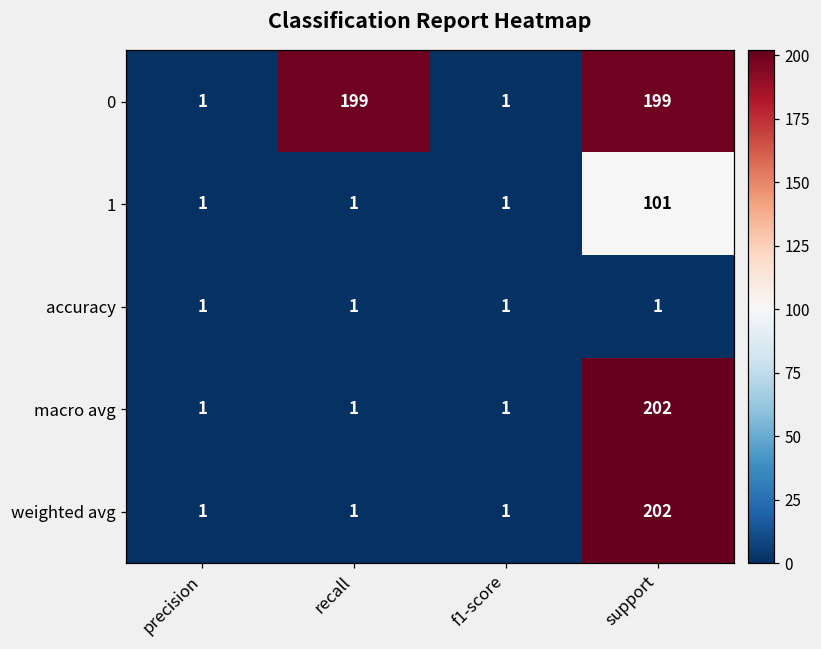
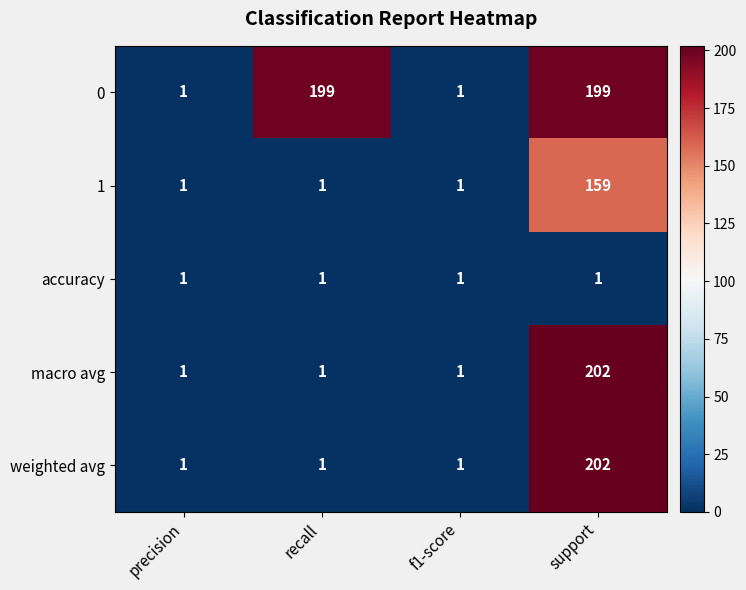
1, support: 101 -> 159
